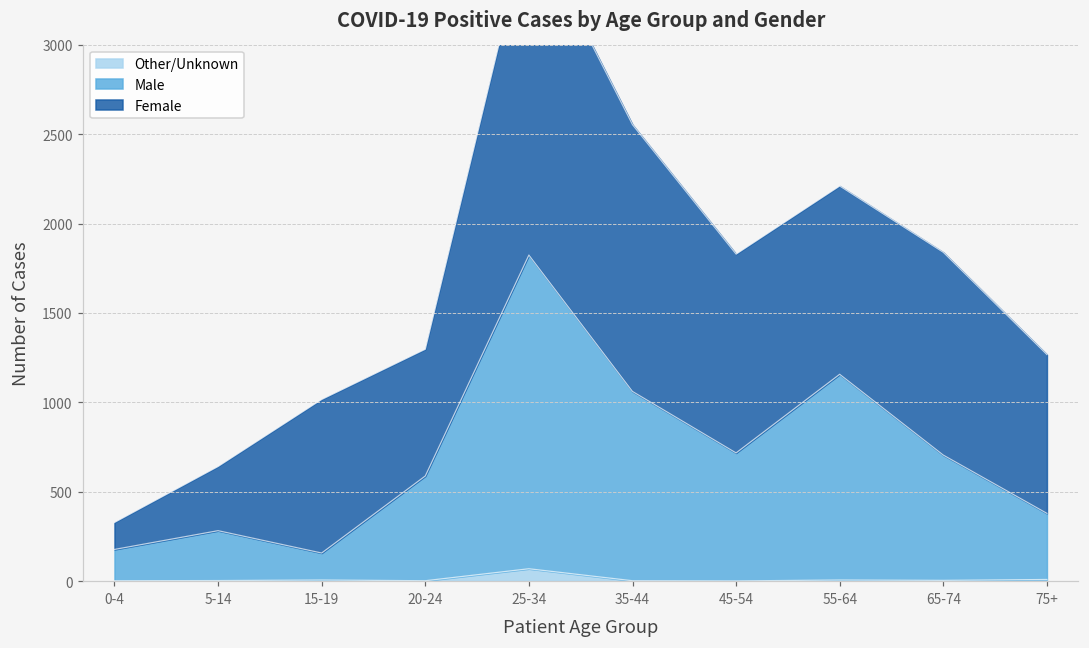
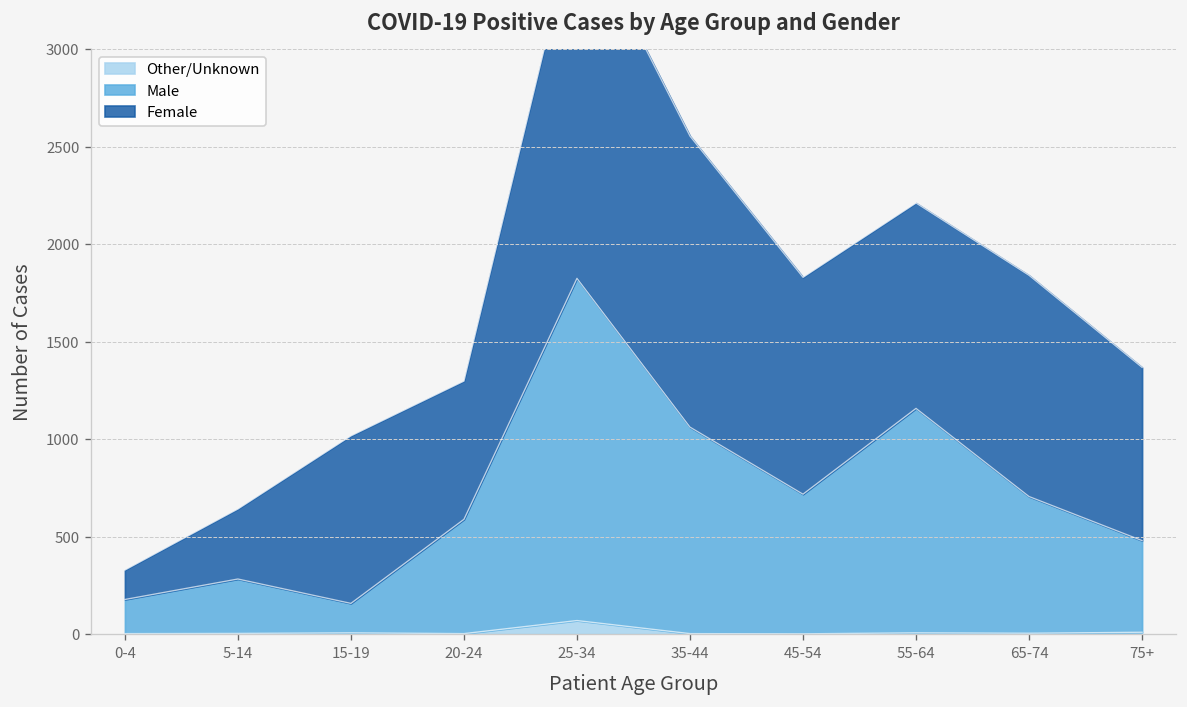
Male, 75+: 370 -> 470
